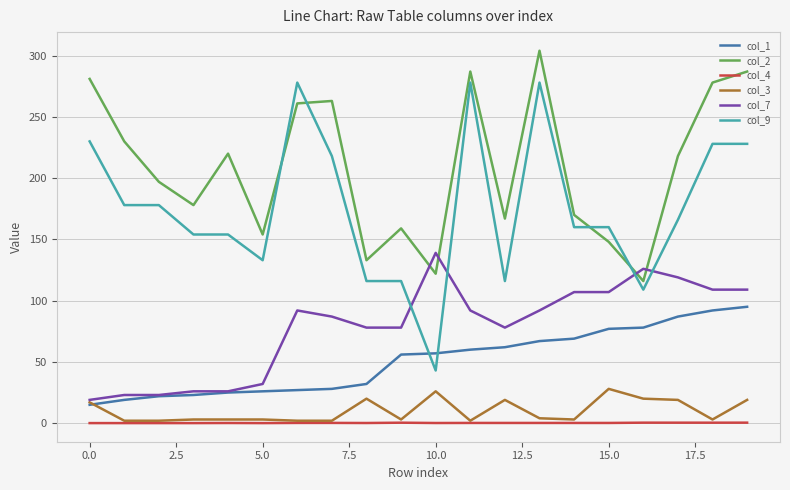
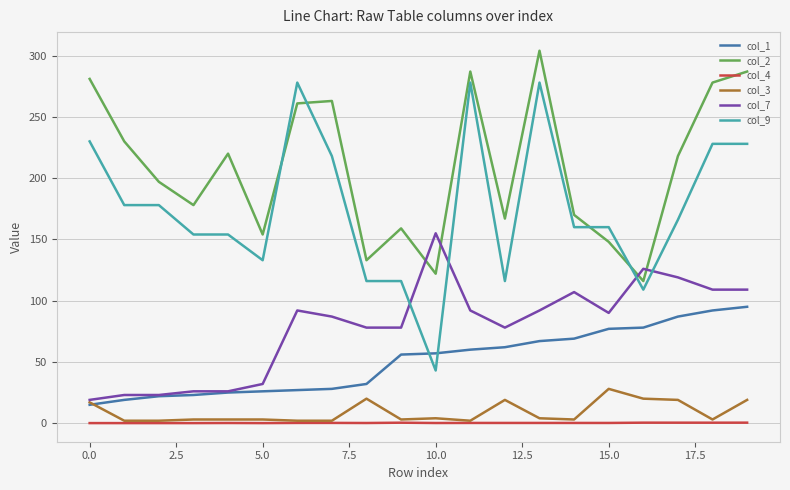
col_3, 10.0: 26 -> 4
col_7, 10.0: 139 -> 155
col_7, 15.0: 107 -> 90
